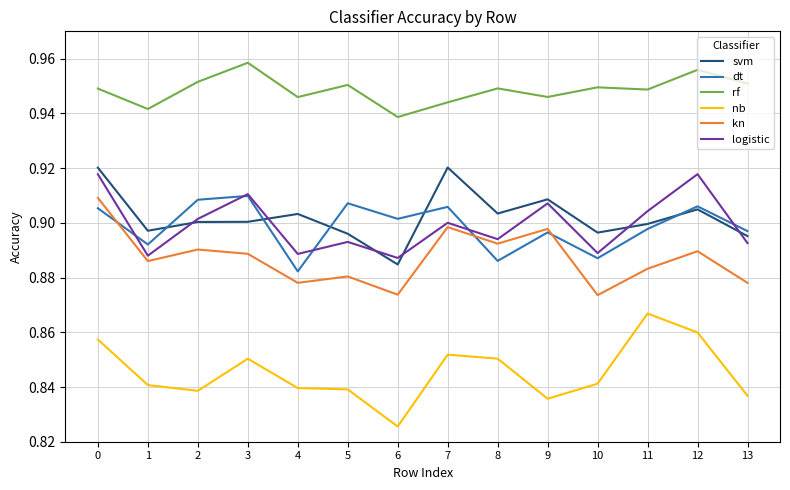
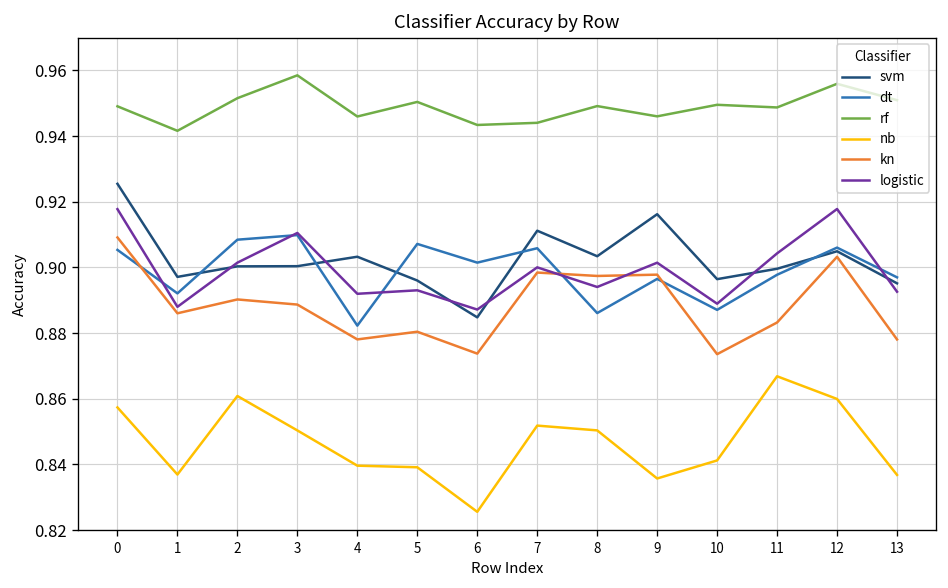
svm, 0: 0.920 -> 0.925
nb, 1: 0.841 -> 0.837
nb, 2: 0.839 -> 0.861
logistic, 4: 0.889 -> 0.892
rf, 6: 0.939 -> 0.943
svm, 7: 0.920 -> 0.911
kn, 8: 0.892 -> 0.897
svm, 9: 0.909 -> 0.916
logistic, 9: 0.907 -> 0.901
kn, 12: 0.890 -> 0.903
